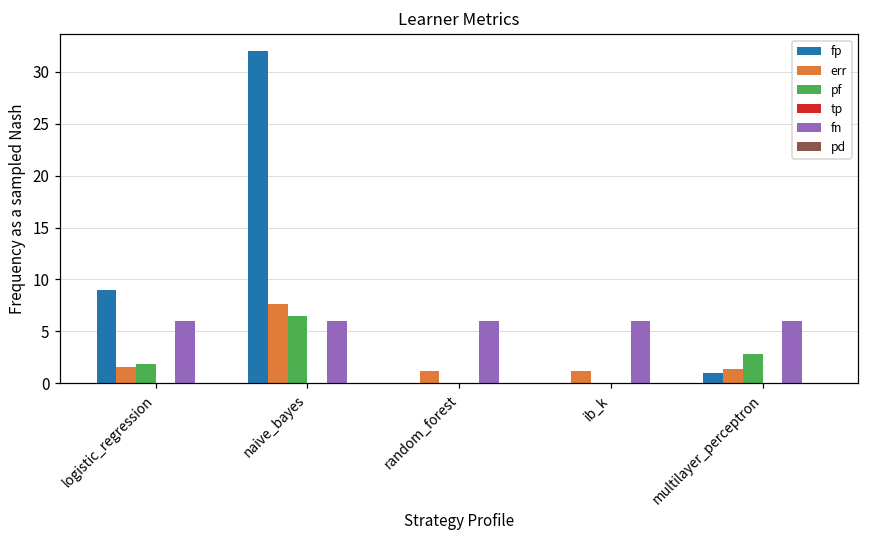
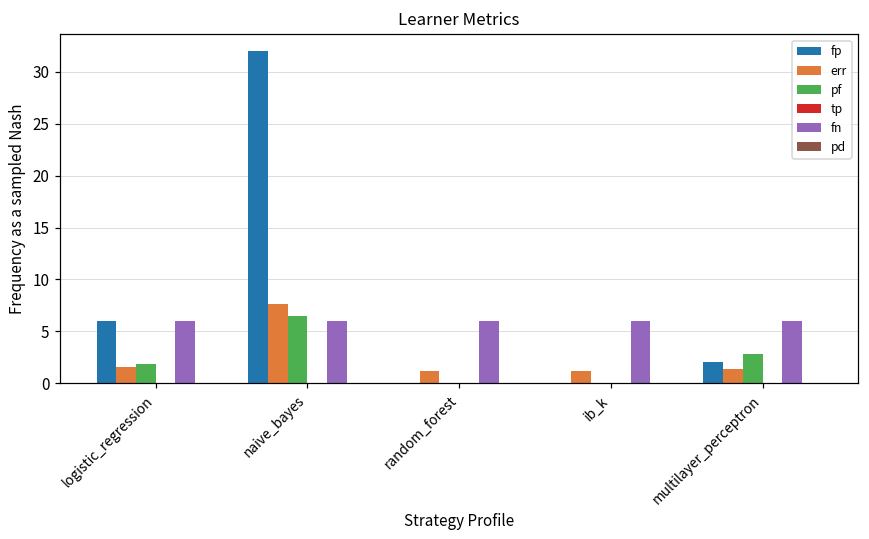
fp, logistic_regression: 9 -> 6
fp, multilayer_perceptron: 1 -> 2
